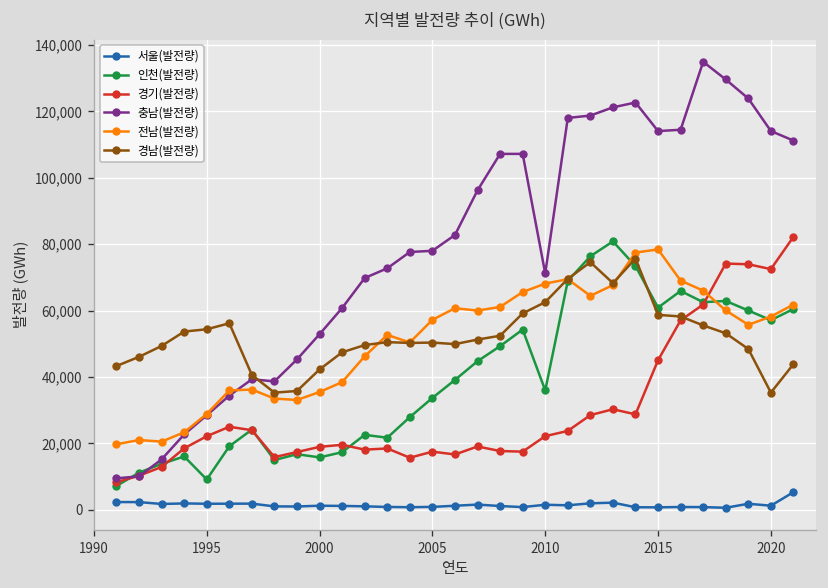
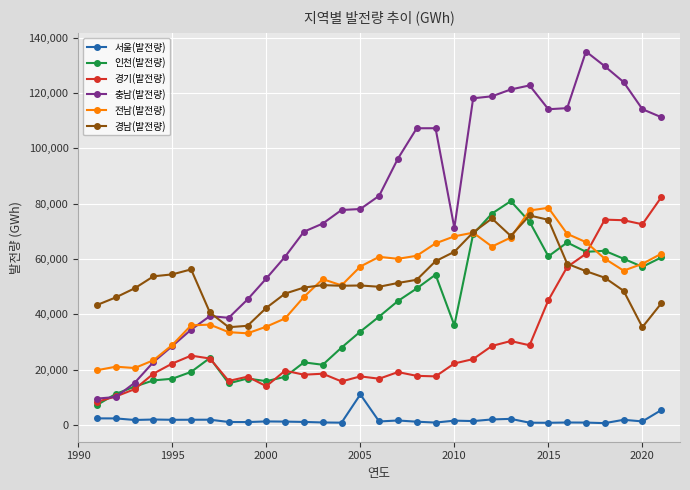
인천(발전량), 1995: 9,000 -> 17,000
경기(발전량), 2000: 19,000 -> 14,000
서울(발전량), 2005: 1,000 -> 11,000
경남(발전량), 2015: 59,000 -> 74,000
